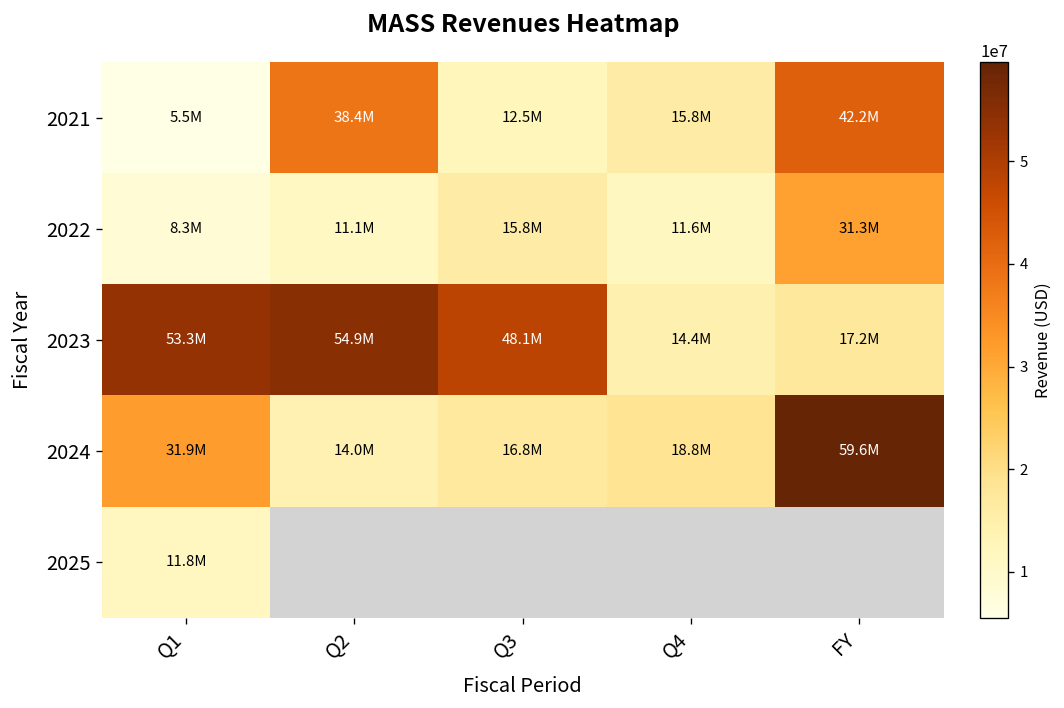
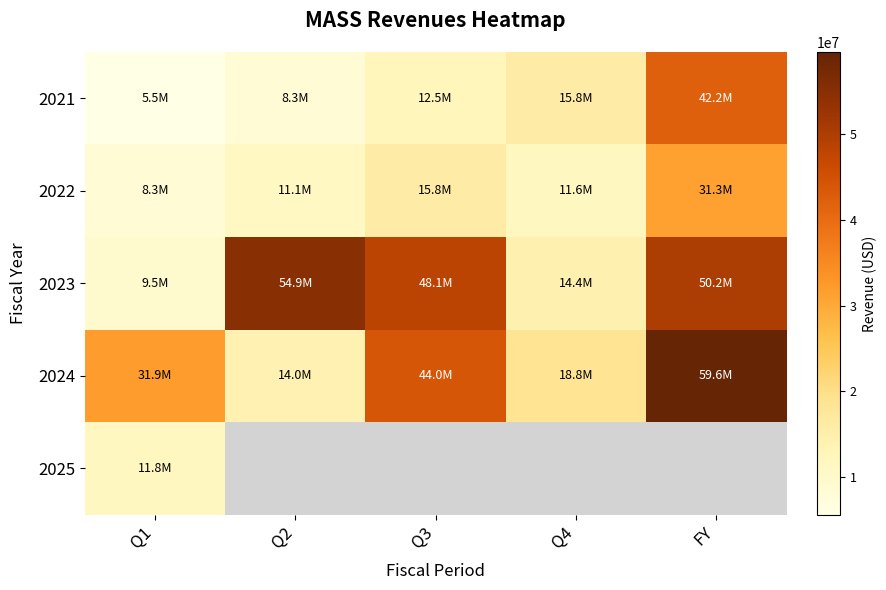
2021, Q2: 38.4M -> 8.3M
2023, Q1: 53.3M -> 9.5M
2023, FY: 17.2M -> 50.2M
2024, Q3: 16.8M -> 44.0M
